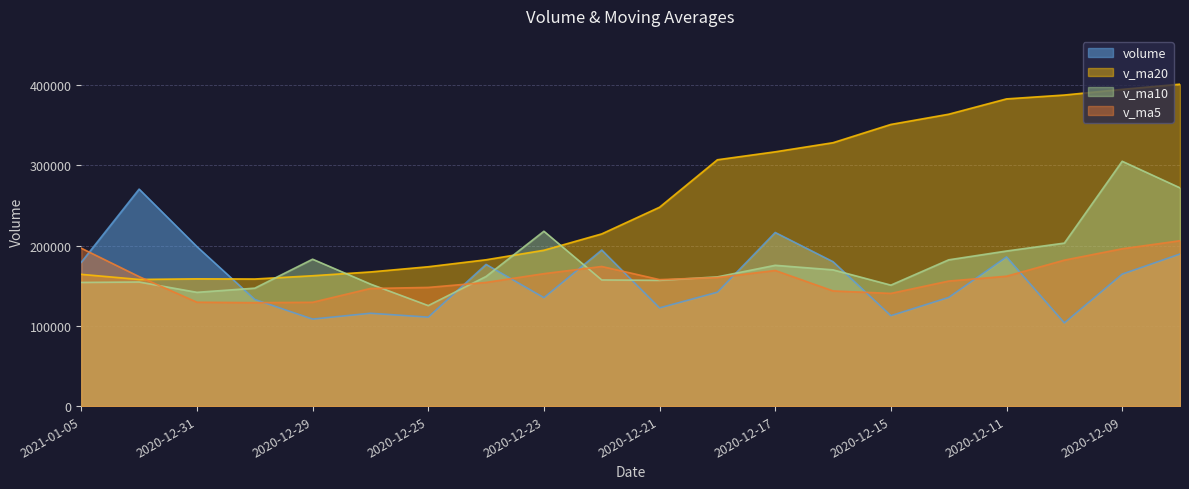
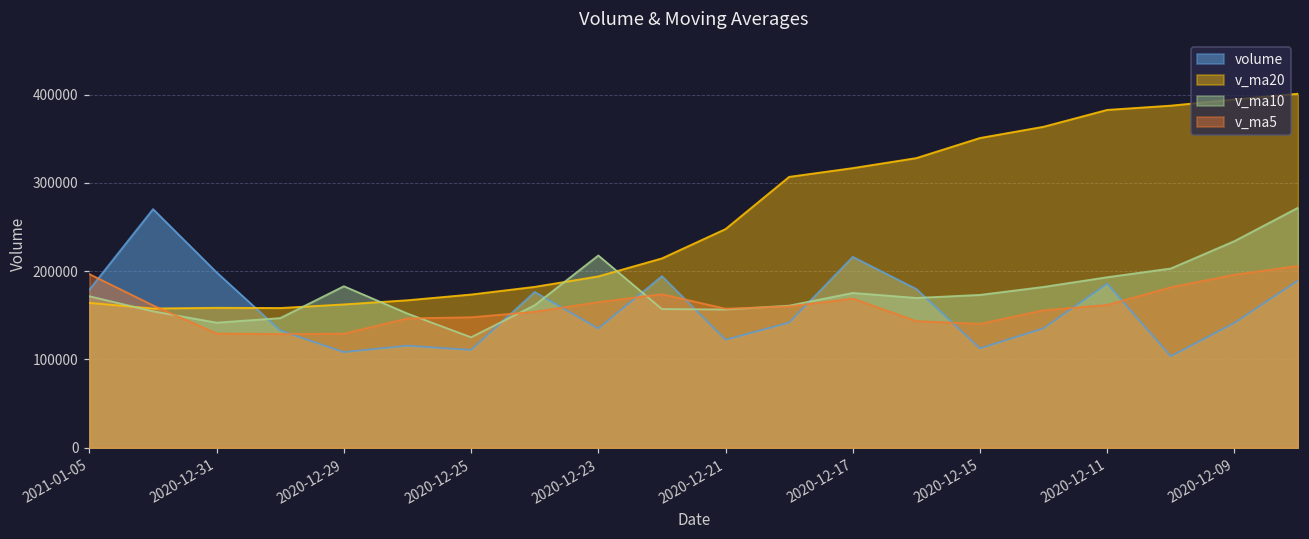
v_ma10, 2021-01-05: 150000 -> 170000
v_ma10, 2020-12-15: 150000 -> 170000
volume, 2020-12-09: 160000 -> 140000
v_ma10, 2020-12-09: 300000 -> 230000
